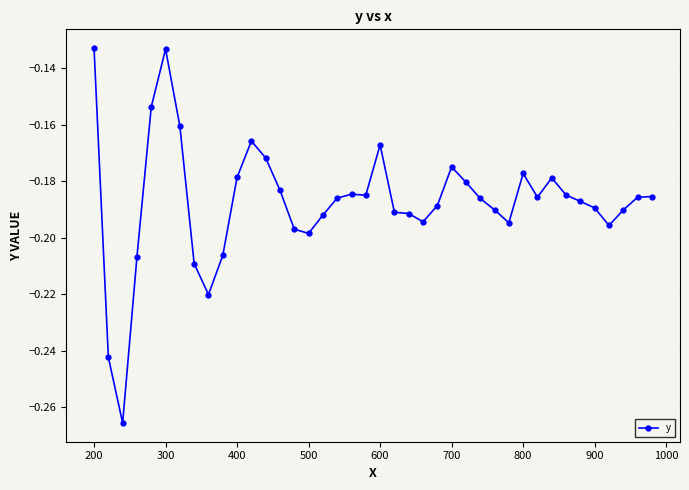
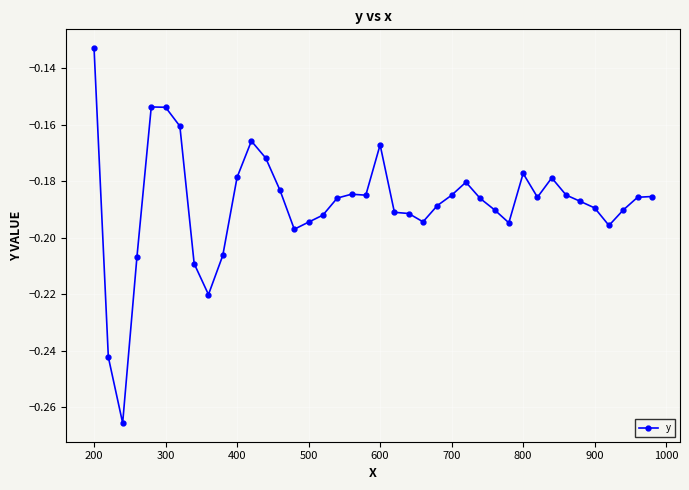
300: -0.133 -> -0.154
500: -0.198 -> -0.194
700: -0.175 -> -0.185
